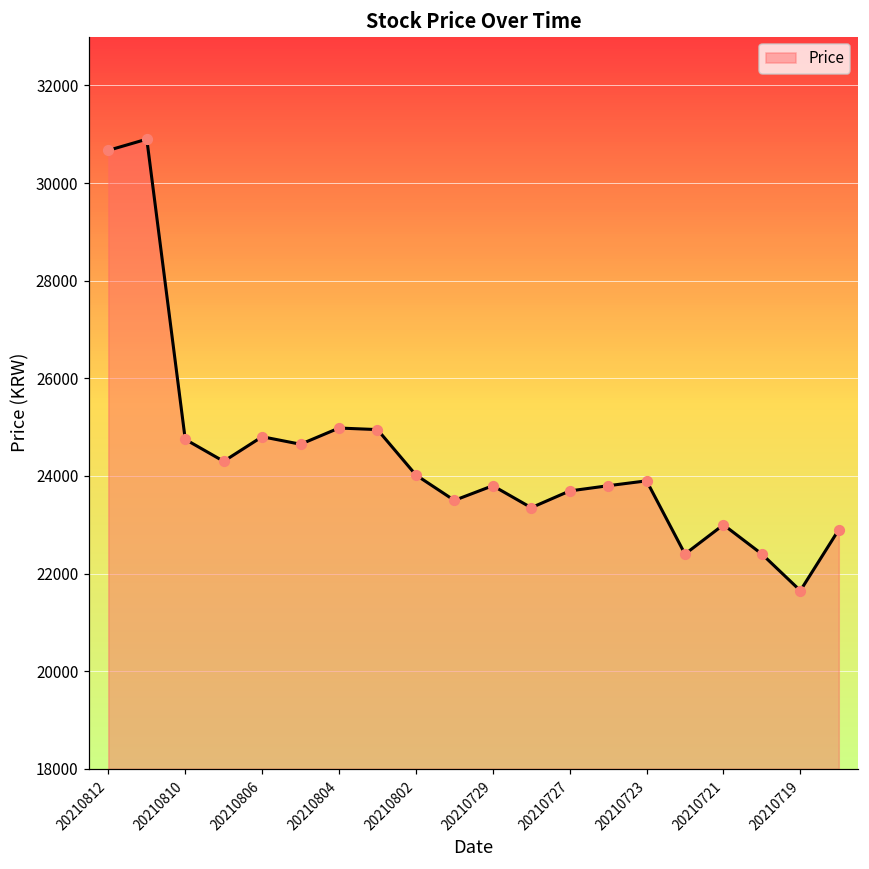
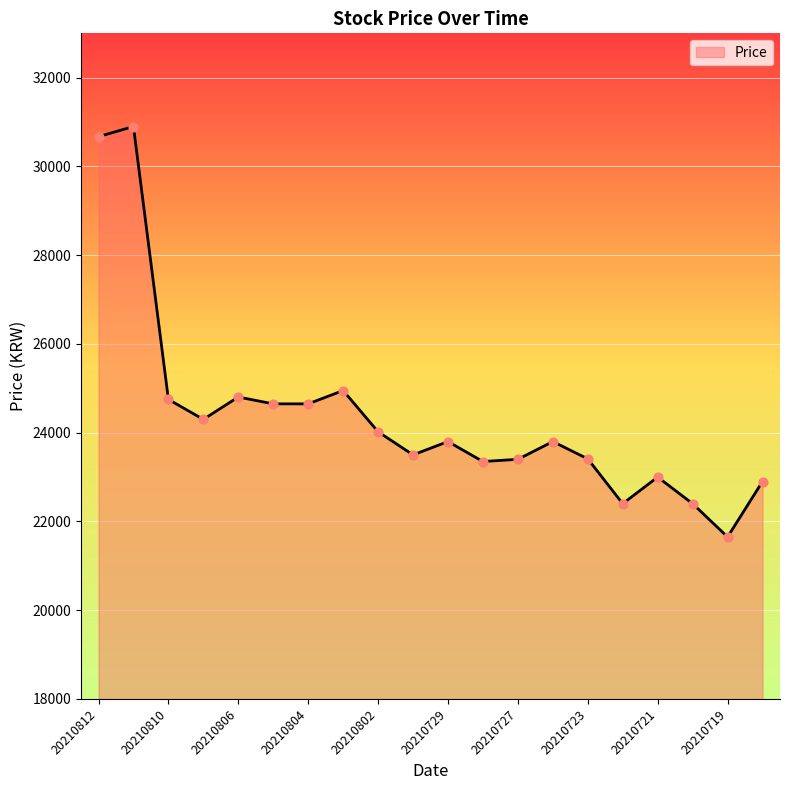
20210804: 25000 -> 24700
20210727: 23700 -> 23400
20210723: 23900 -> 23400
